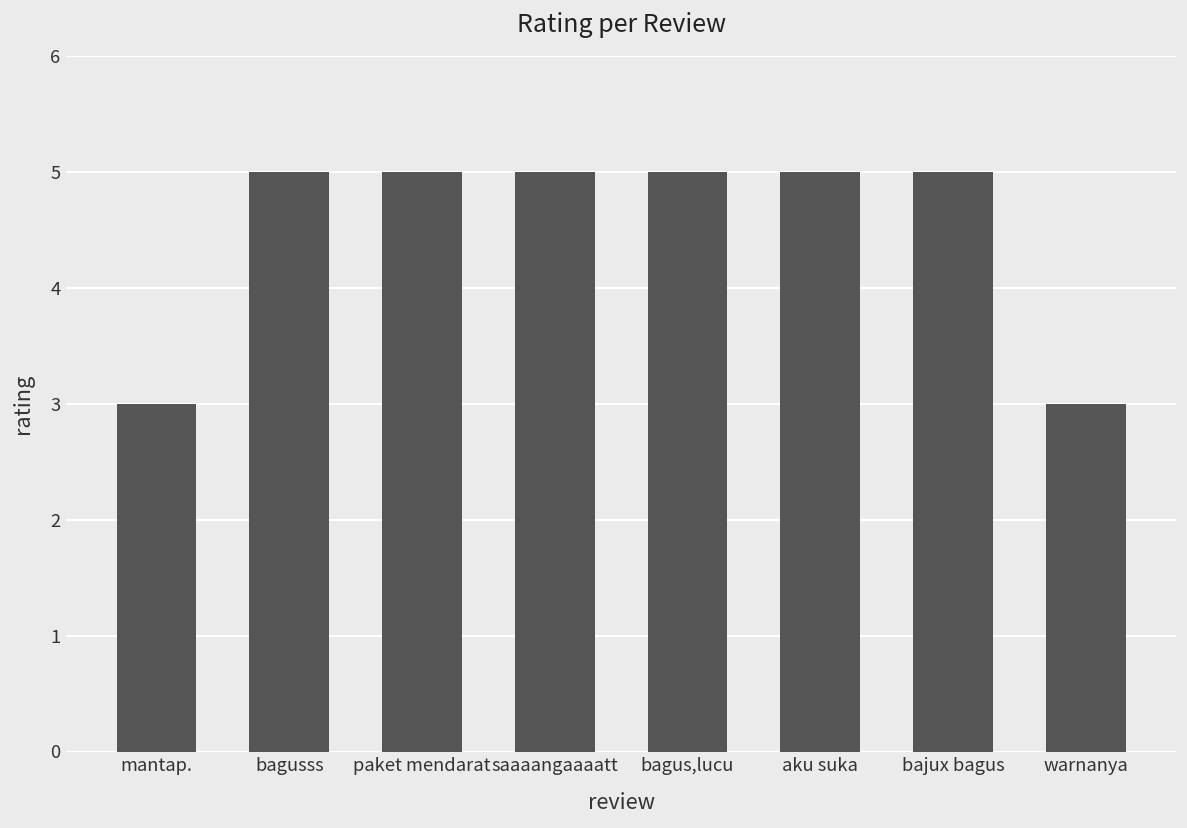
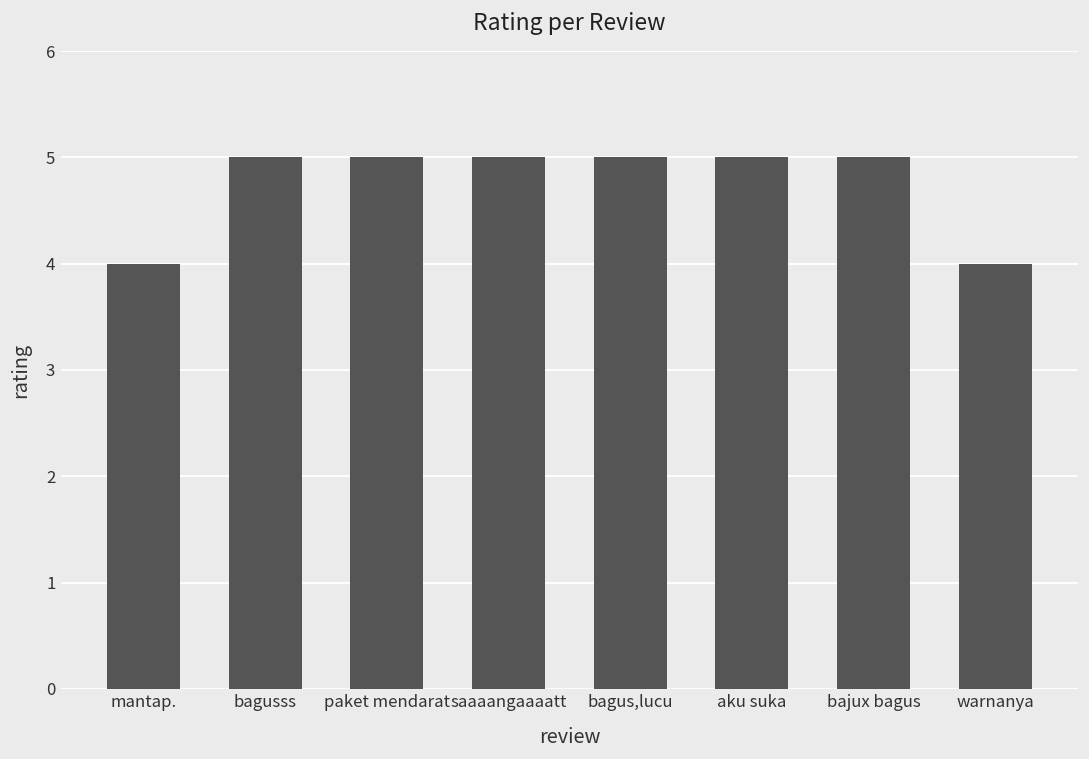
mantap.: 3 -> 4
warnanya: 3 -> 4
